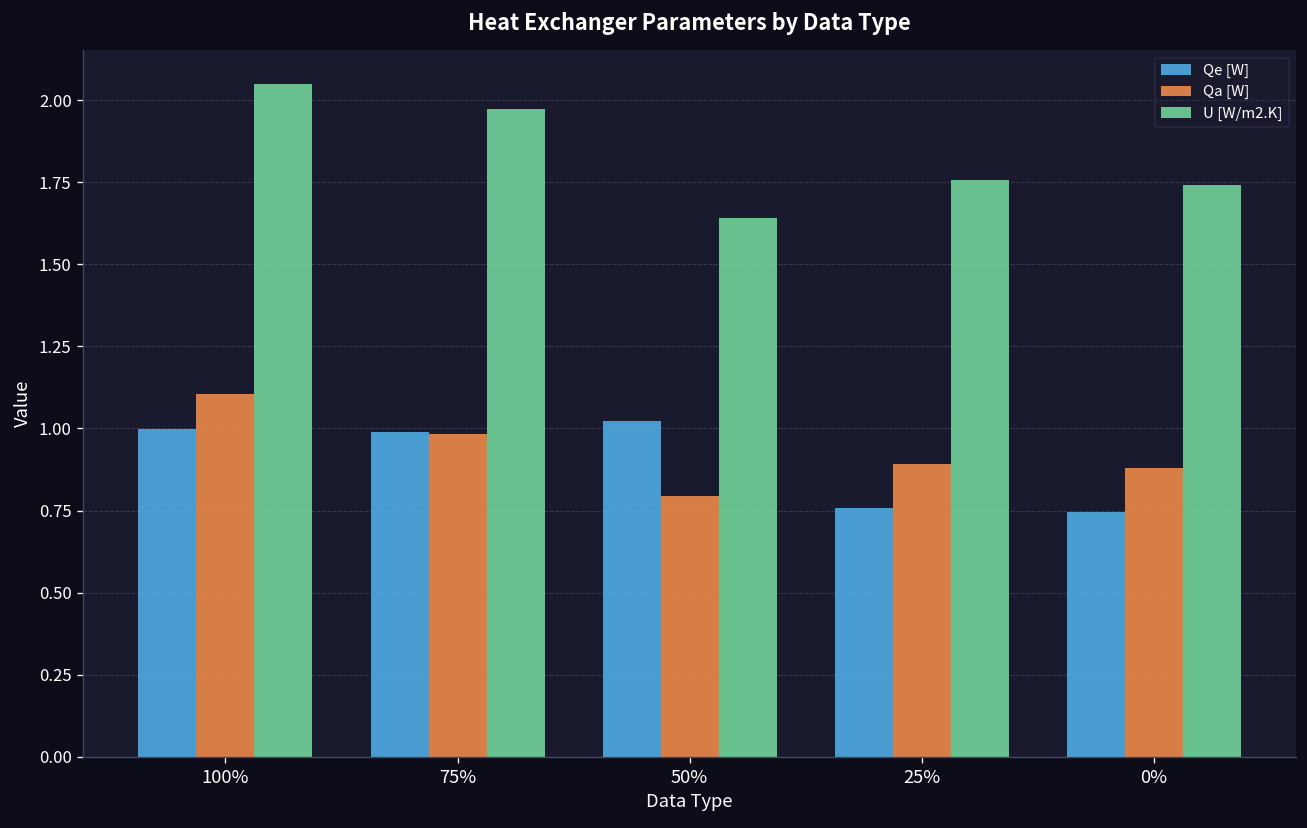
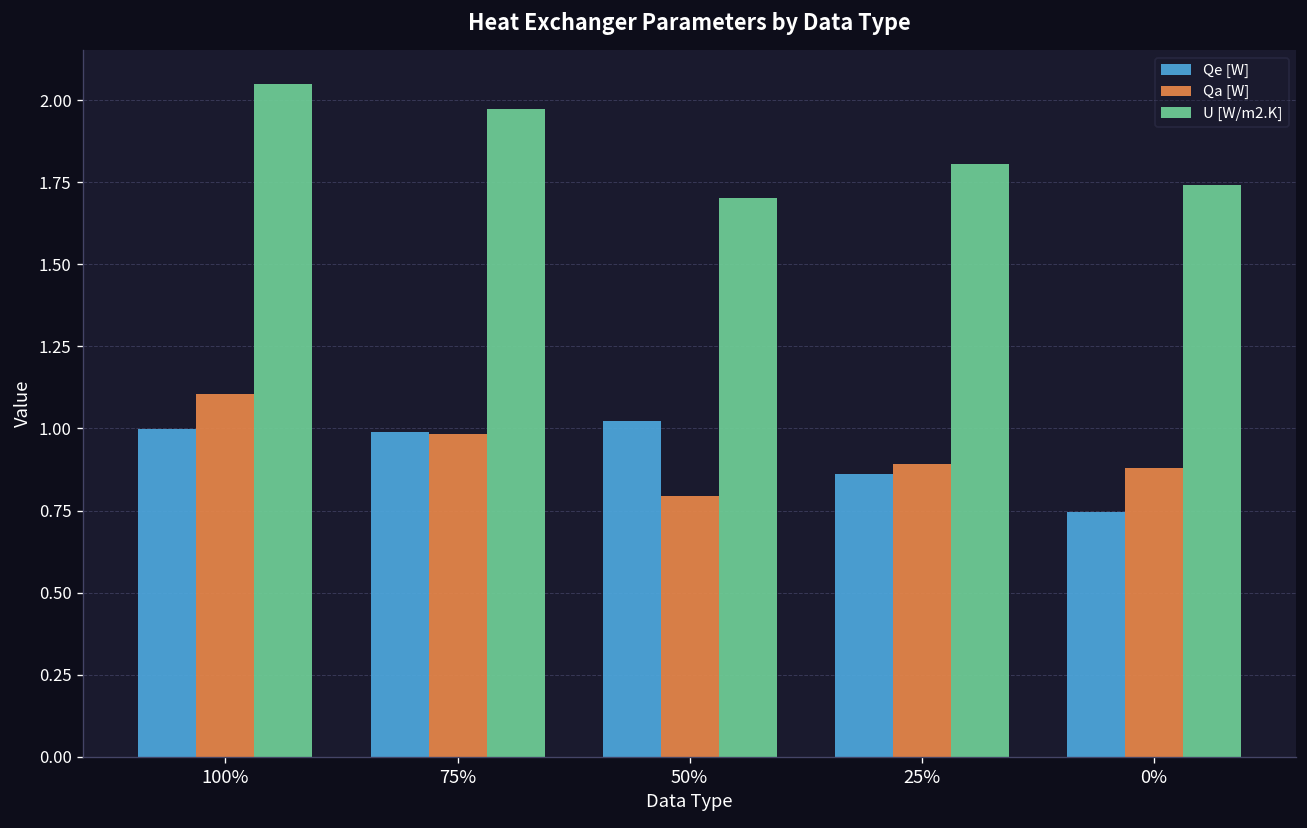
U [W/m2.K], 50%: 1.64 -> 1.70
Qe [W], 25%: 0.76 -> 0.86
U [W/m2.K], 25%: 1.76 -> 1.80
